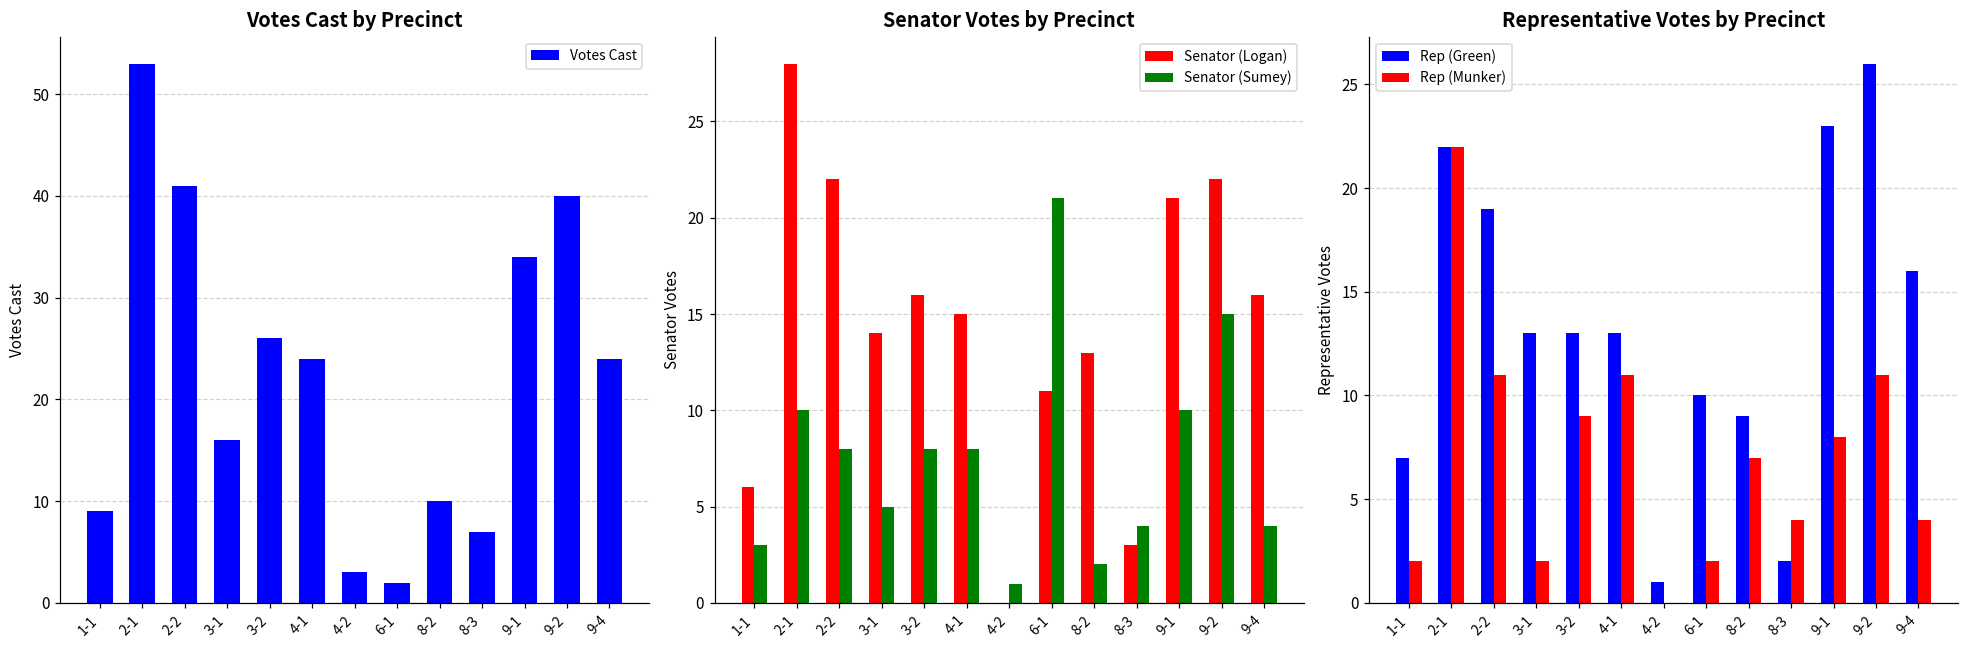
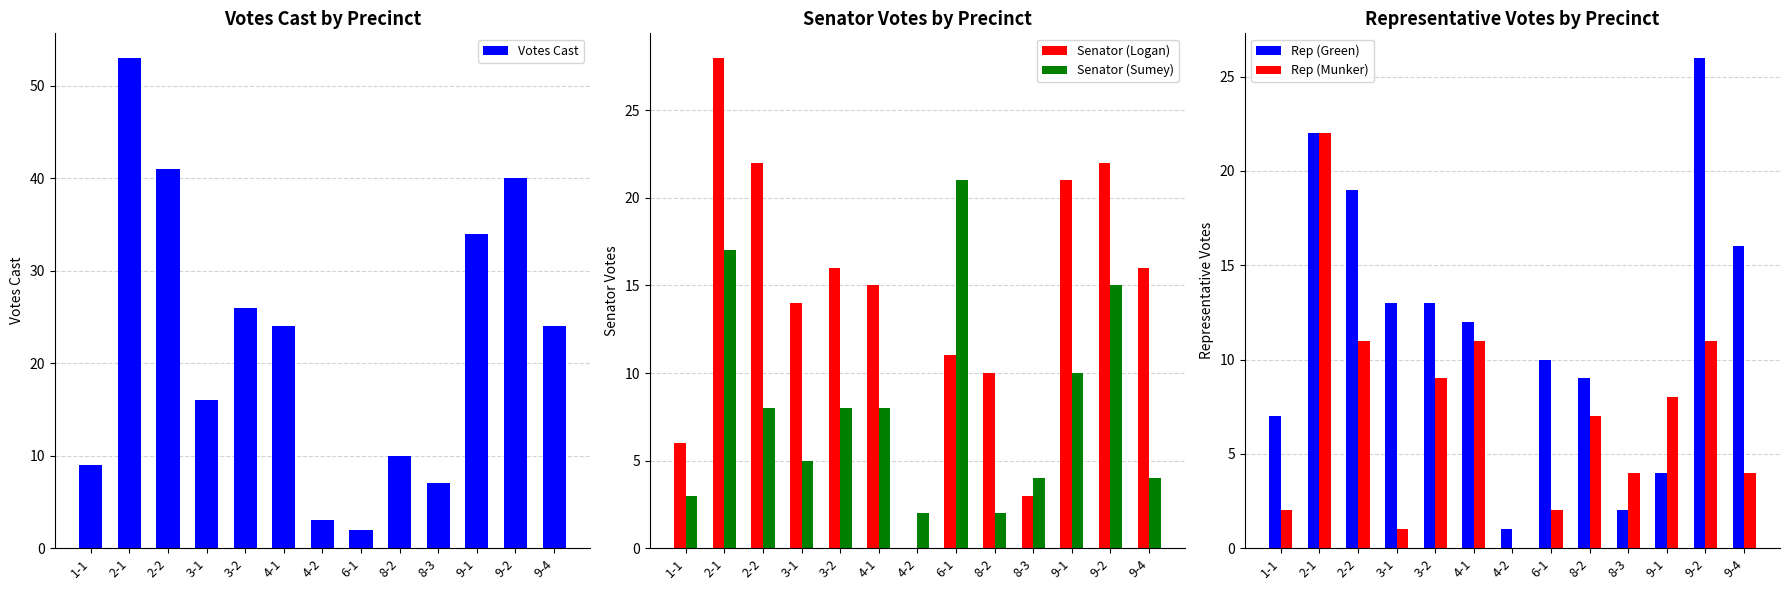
Senator Votes by Precinct, Senator (Sumey), 2-1: 10 -> 17
Senator Votes by Precinct, Senator (Sumey), 4-2: 1 -> 2
Senator Votes by Precinct, Senator (Logan), 8-2: 13 -> 10
Representative Votes by Precinct, Rep (Munker), 3-1: 2 -> 1
Representative Votes by Precinct, Rep (Green), 4-1: 13 -> 12
Representative Votes by Precinct, Rep (Green), 9-1: 23 -> 4
